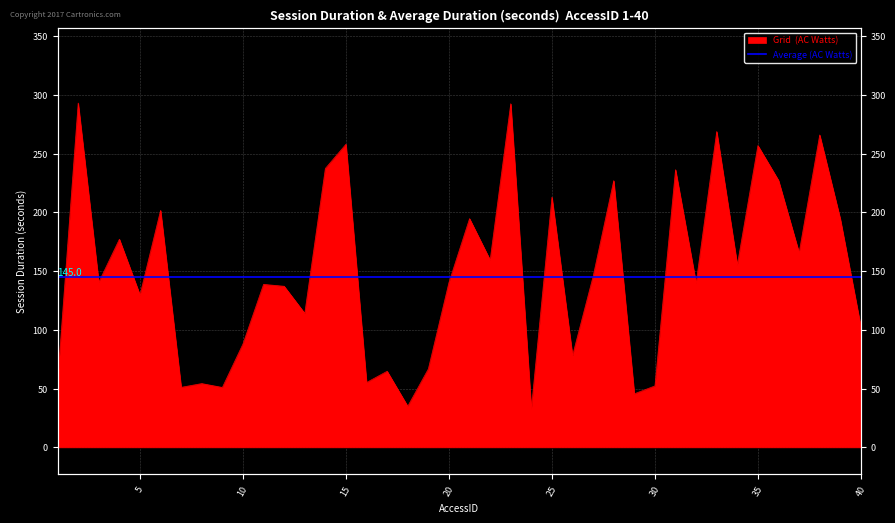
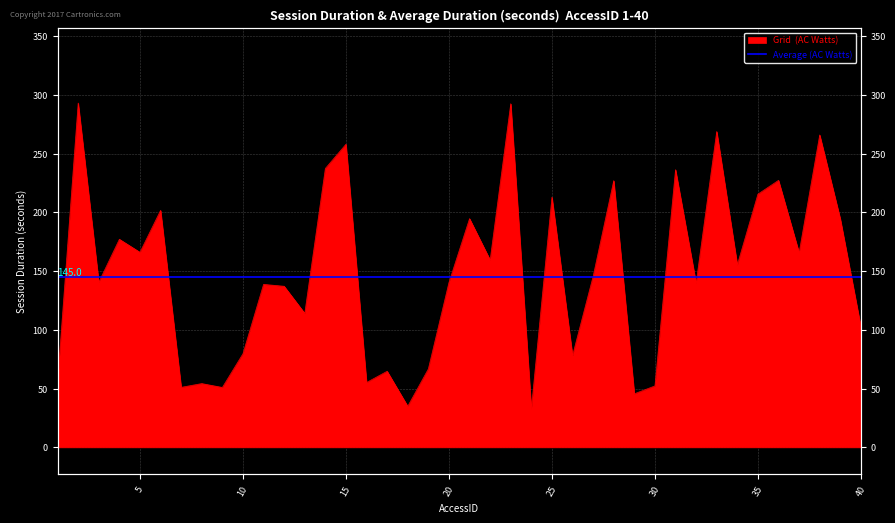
5: 130 -> 166
10: 88 -> 80
35: 257 -> 216
